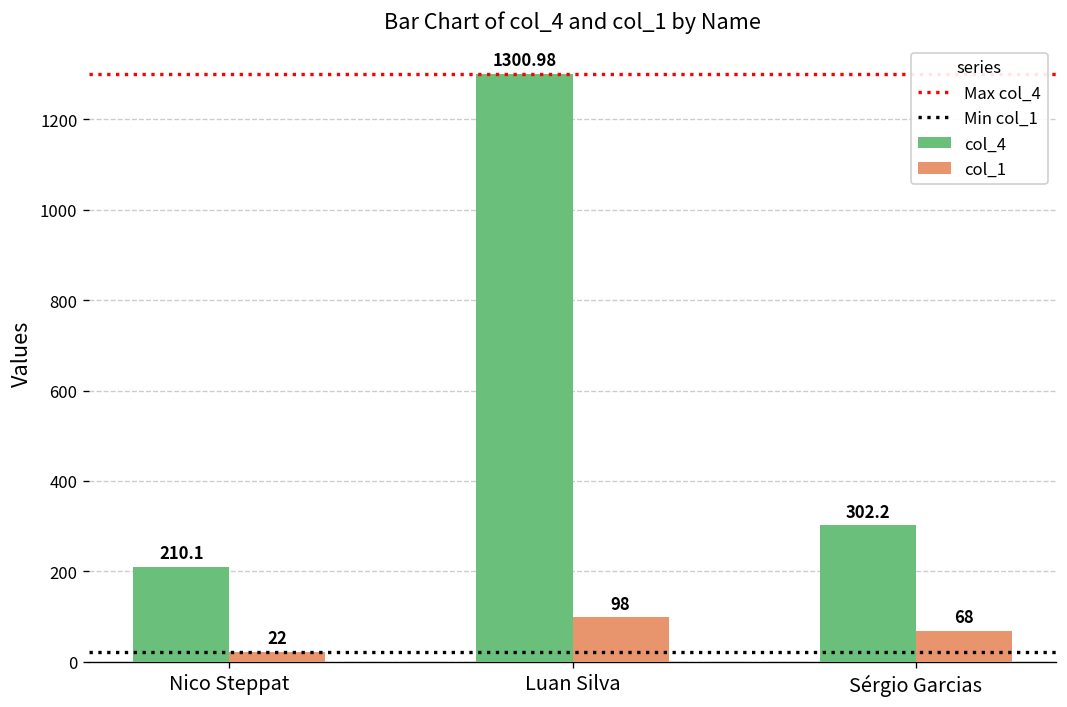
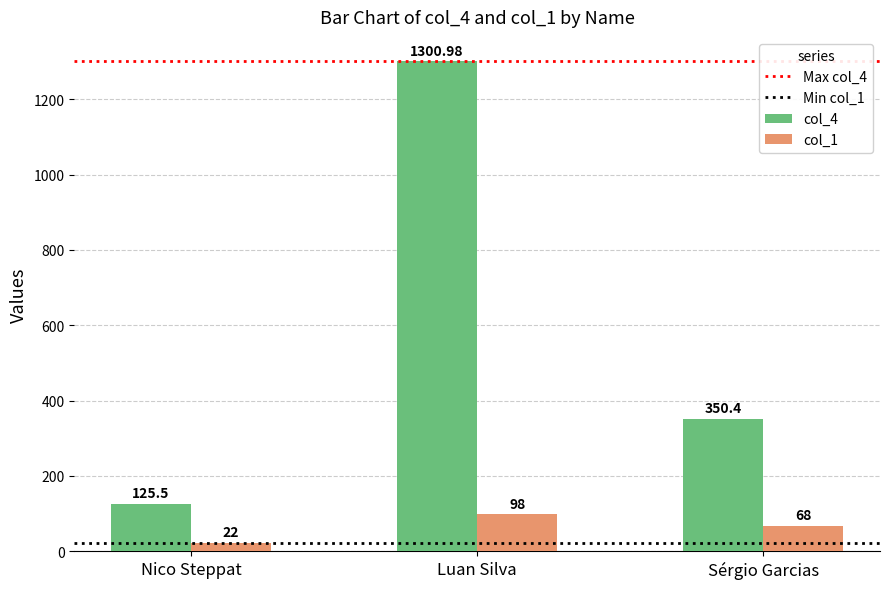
col_4, Nico Steppat: 210.1 -> 125.5
col_4, Sérgio Garcias: 302.2 -> 350.4
